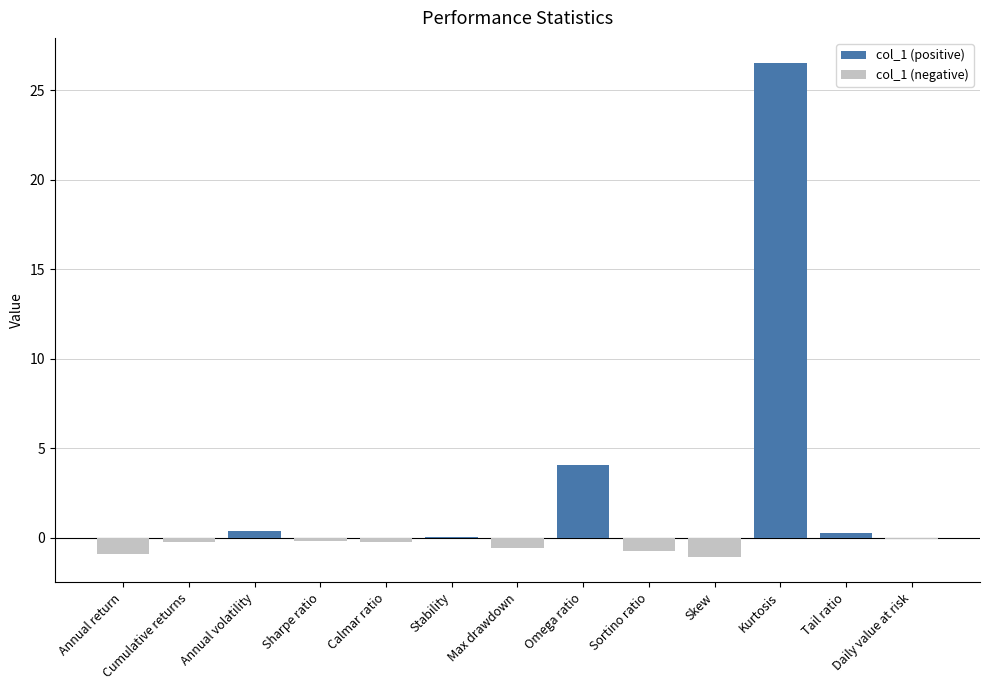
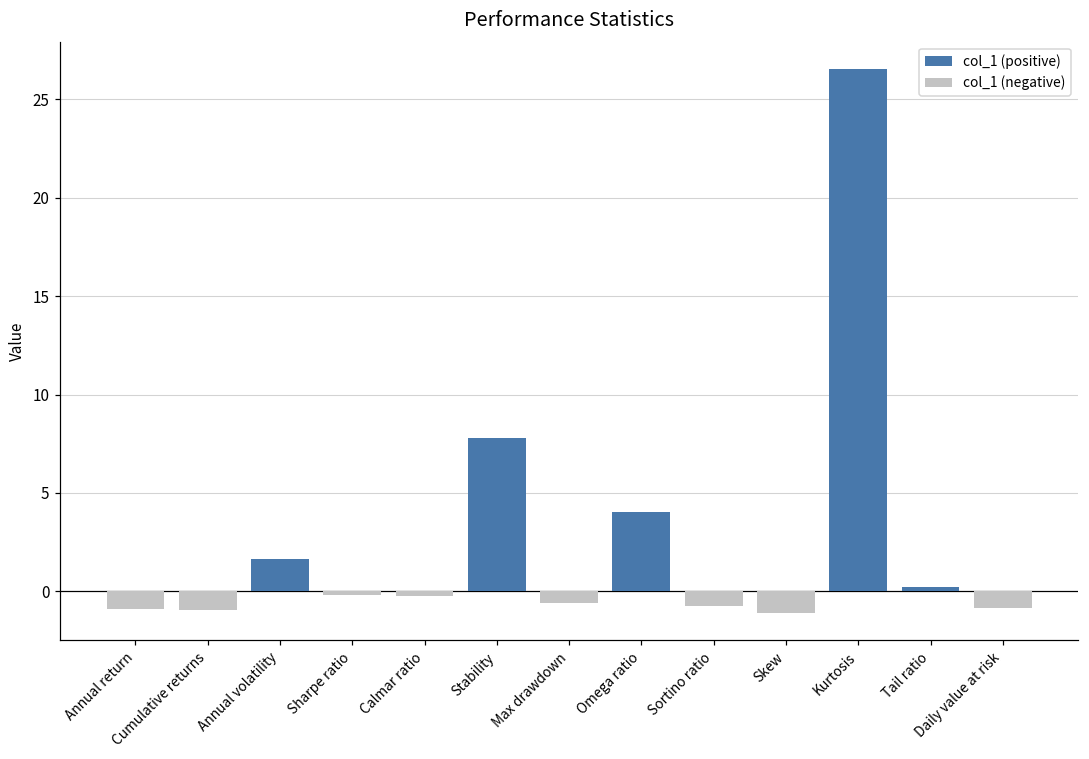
col_1 (negative), Cumulative returns: -0.3 -> -1.0
col_1 (positive), Annual volatility: 0.4 -> 1.7
col_1 (positive), Stability: 0.0 -> 7.8
col_1 (negative), Daily value at risk: 0.0 -> -0.8
